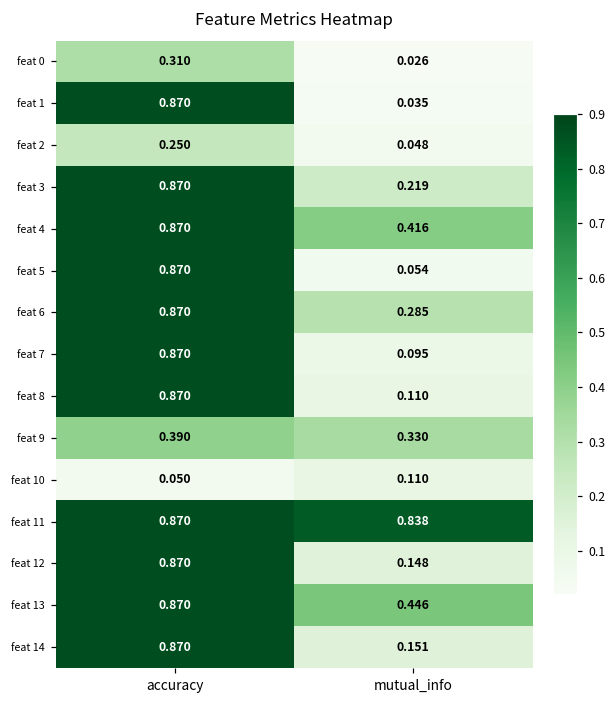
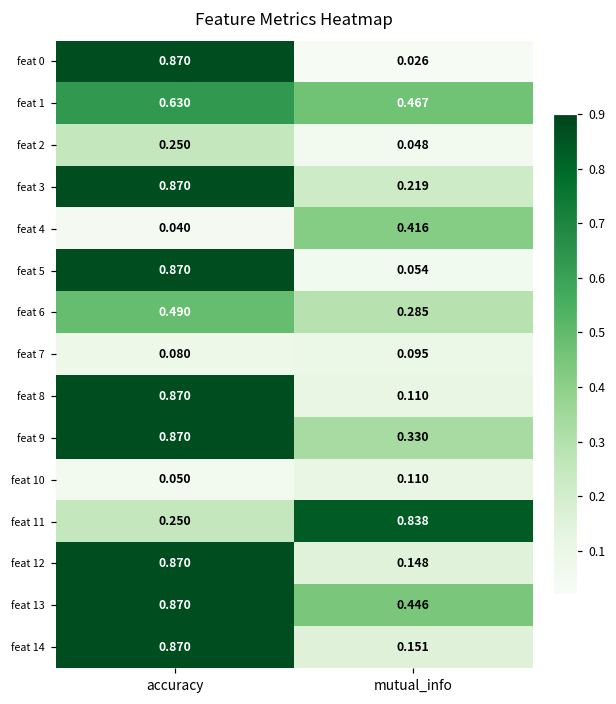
feat 0, accuracy: 0.310 -> 0.870
feat 1, accuracy: 0.870 -> 0.630
feat 1, mutual_info: 0.035 -> 0.467
feat 4, accuracy: 0.870 -> 0.040
feat 6, accuracy: 0.870 -> 0.490
feat 7, accuracy: 0.870 -> 0.080
feat 9, accuracy: 0.390 -> 0.870
feat 11, accuracy: 0.870 -> 0.250
